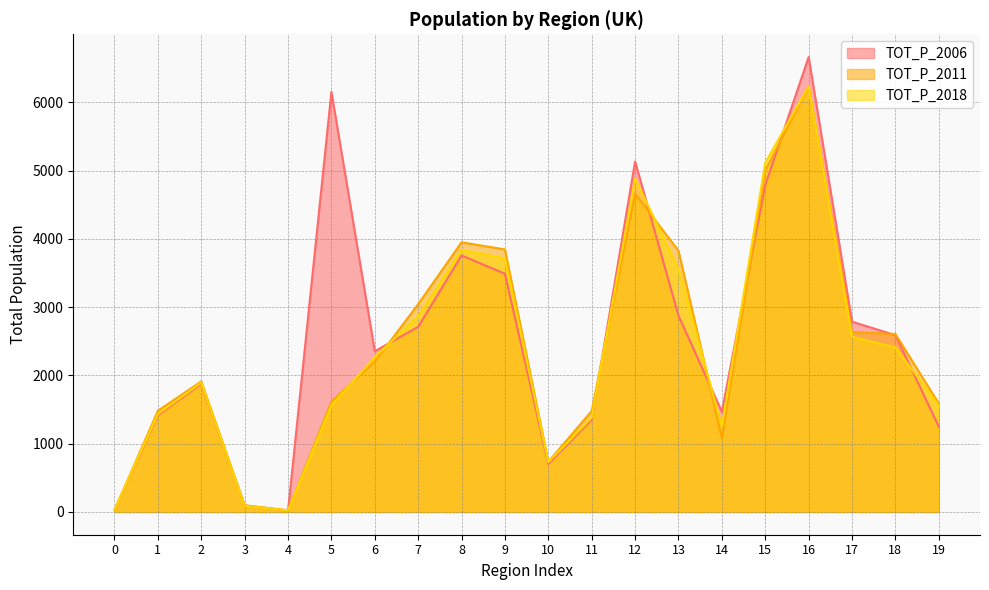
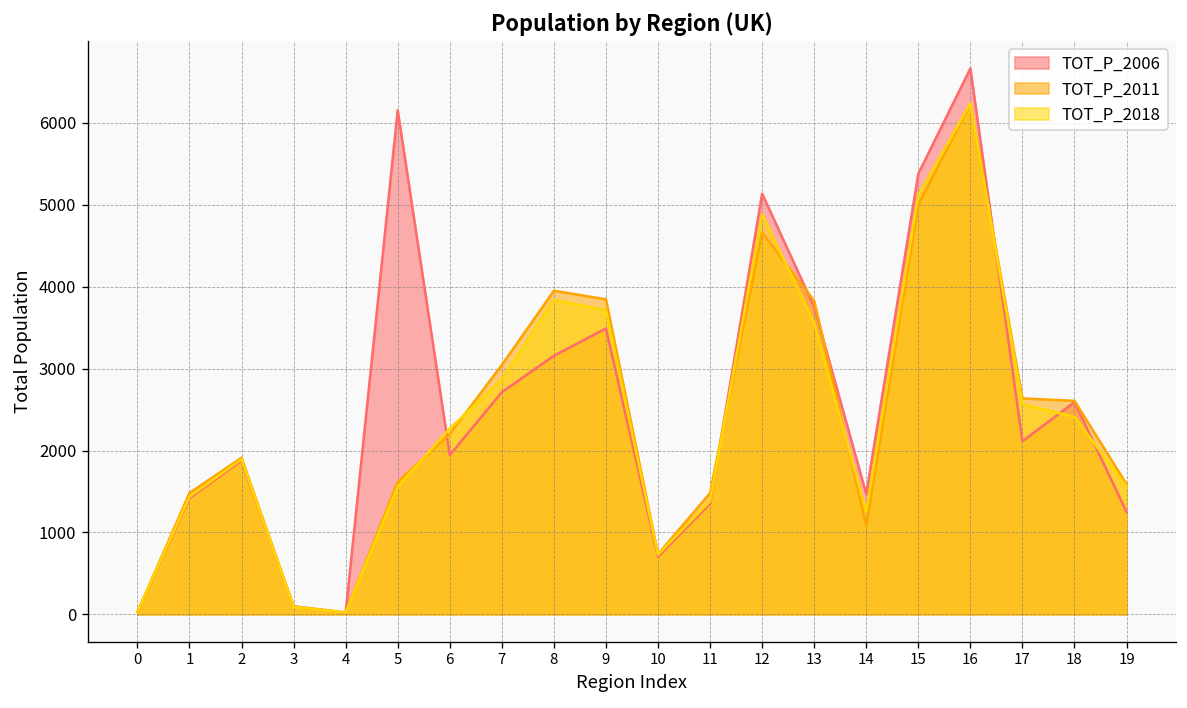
TOT_P_2006, 6: 2400 -> 1900
TOT_P_2006, 8: 3800 -> 3200
TOT_P_2006, 13: 2900 -> 3800
TOT_P_2006, 15: 4800 -> 5400
TOT_P_2006, 17: 2800 -> 2100
